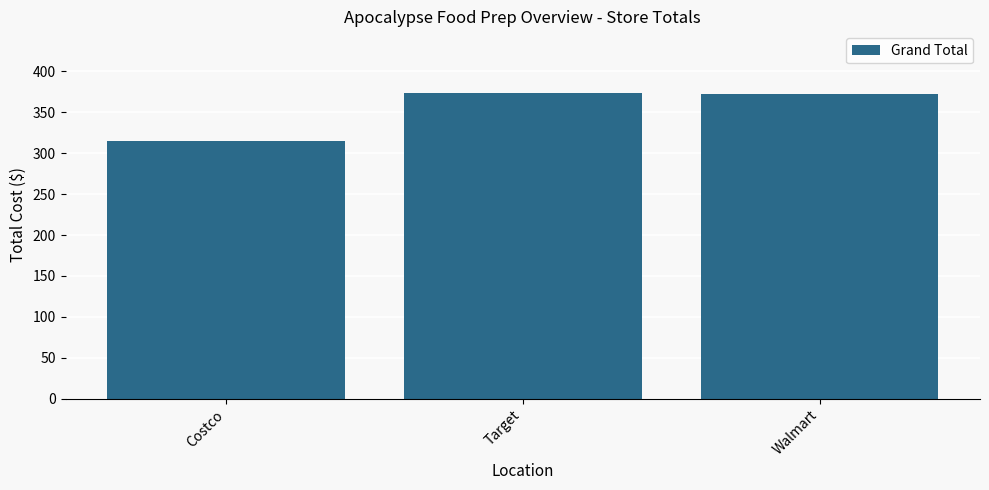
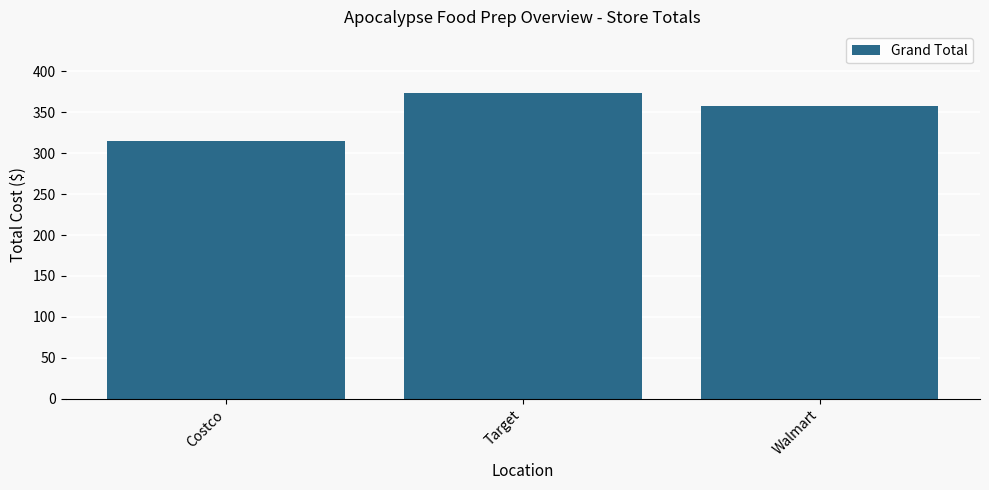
Walmart: 370 -> 360
